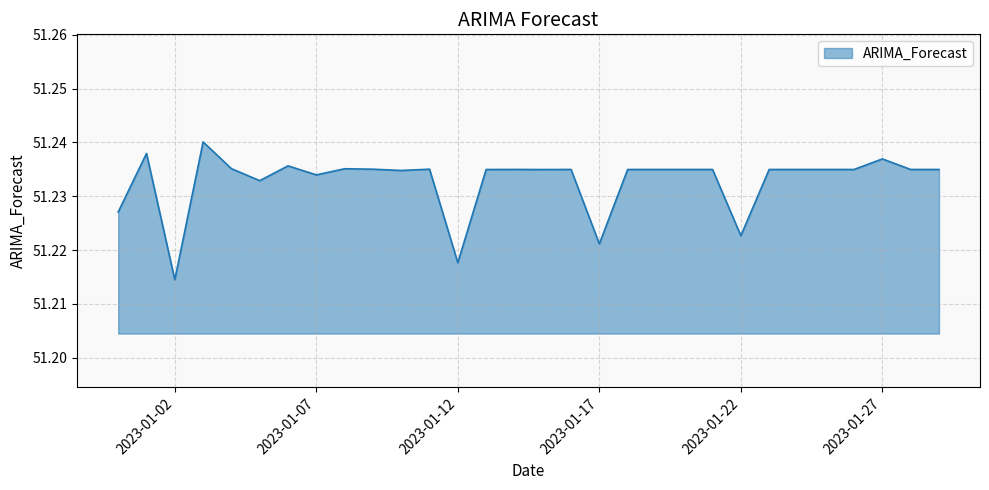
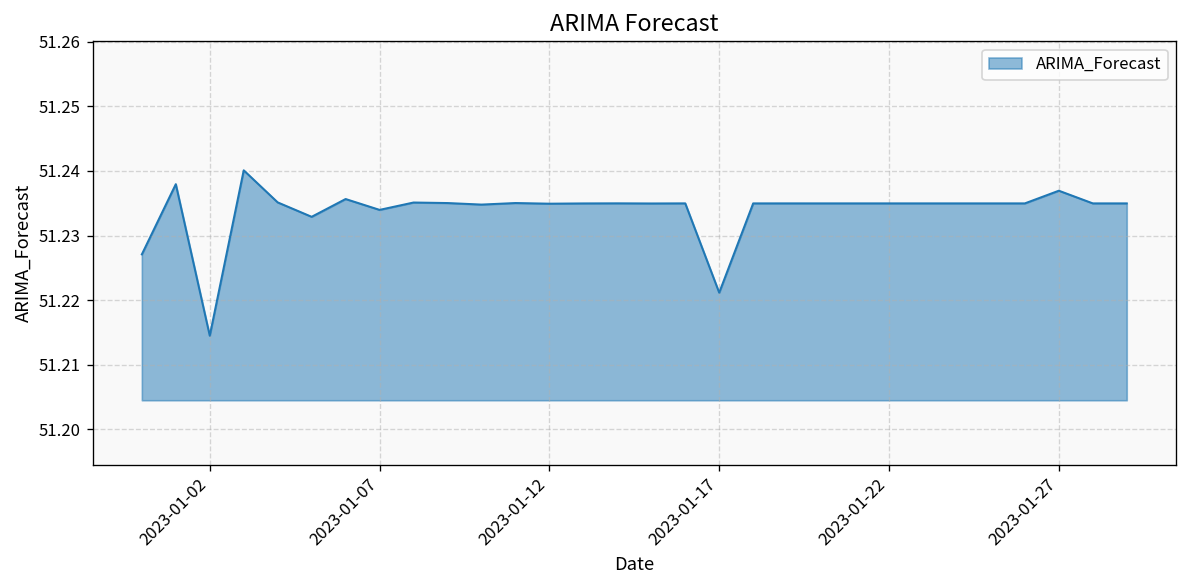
2023-01-12: 51.218 -> 51.235
2023-01-22: 51.223 -> 51.235
